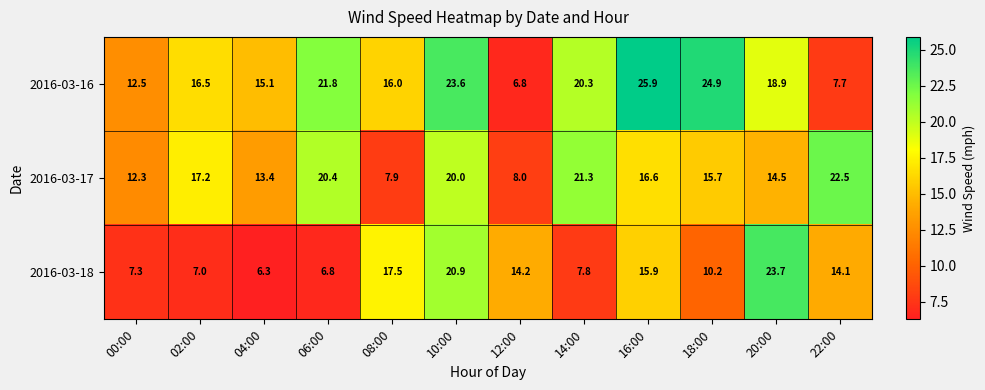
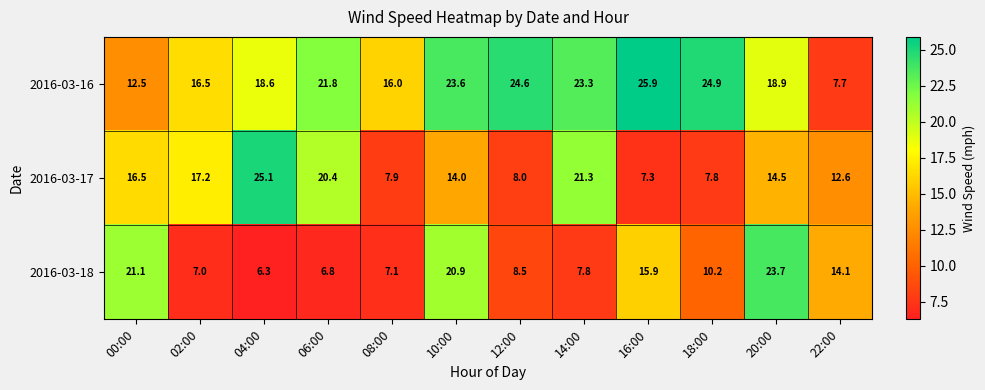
2016-03-16, 04:00: 15.1 -> 18.6
2016-03-16, 12:00: 6.8 -> 24.6
2016-03-16, 14:00: 20.3 -> 23.3
2016-03-17, 00:00: 12.3 -> 16.5
2016-03-17, 04:00: 13.4 -> 25.1
2016-03-17, 10:00: 20.0 -> 14.0
2016-03-17, 16:00: 16.6 -> 7.3
2016-03-17, 18:00: 15.7 -> 7.8
2016-03-17, 22:00: 22.5 -> 12.6
2016-03-18, 00:00: 7.3 -> 21.1
2016-03-18, 08:00: 17.5 -> 7.1
2016-03-18, 12:00: 14.2 -> 8.5
